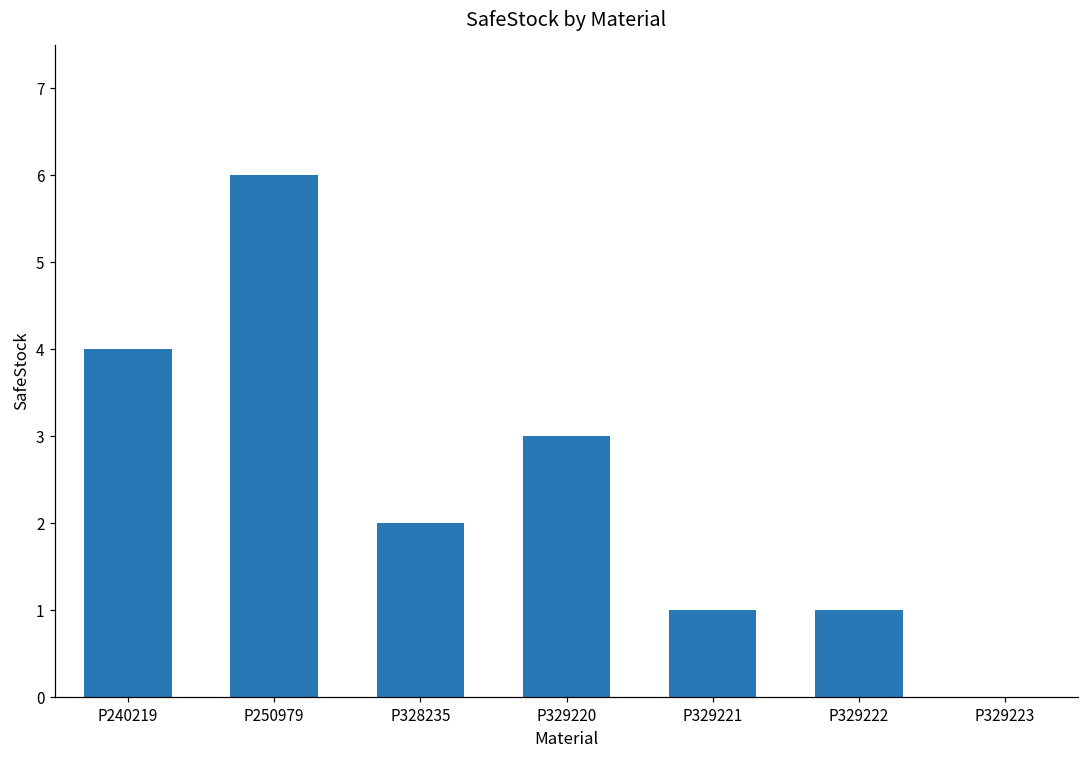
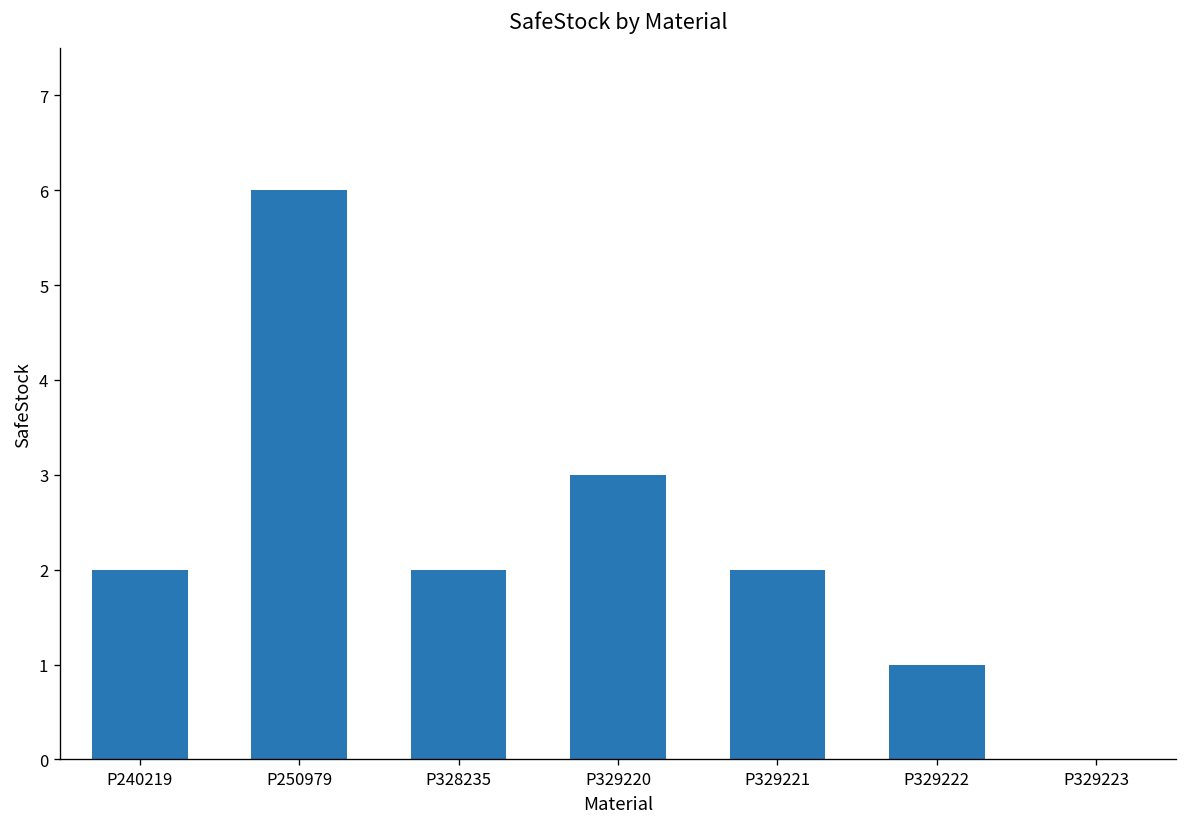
P240219: 4 -> 2
P329221: 1 -> 2
